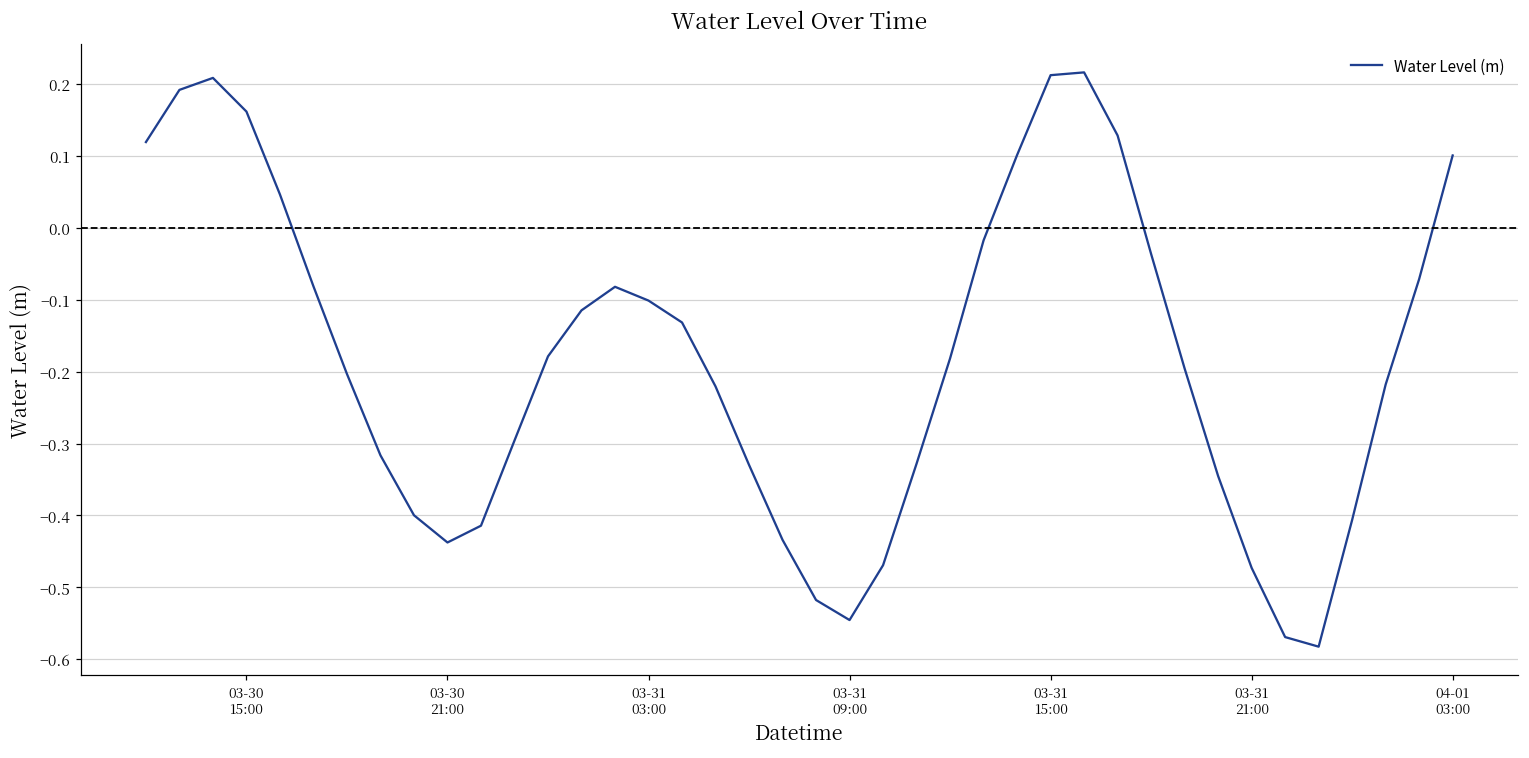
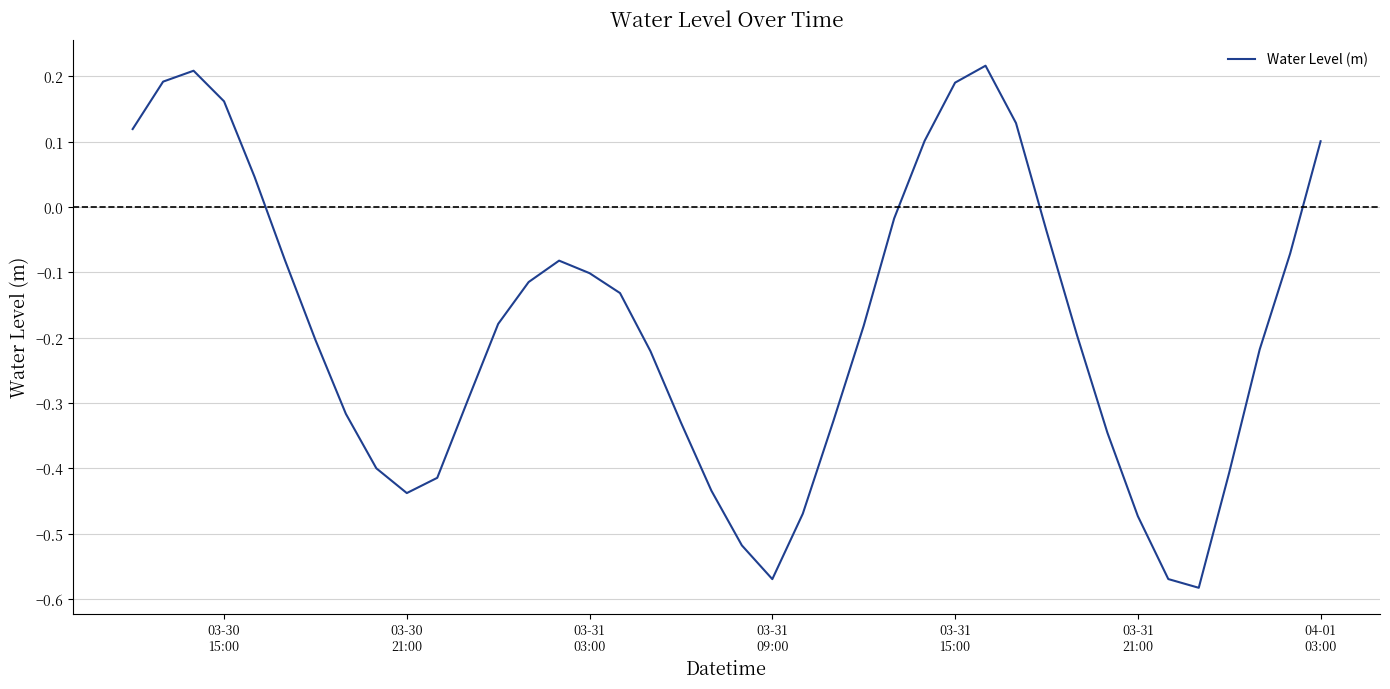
03-31 09:00: -0.55 -> -0.57
03-31 15:00: 0.21 -> 0.19
